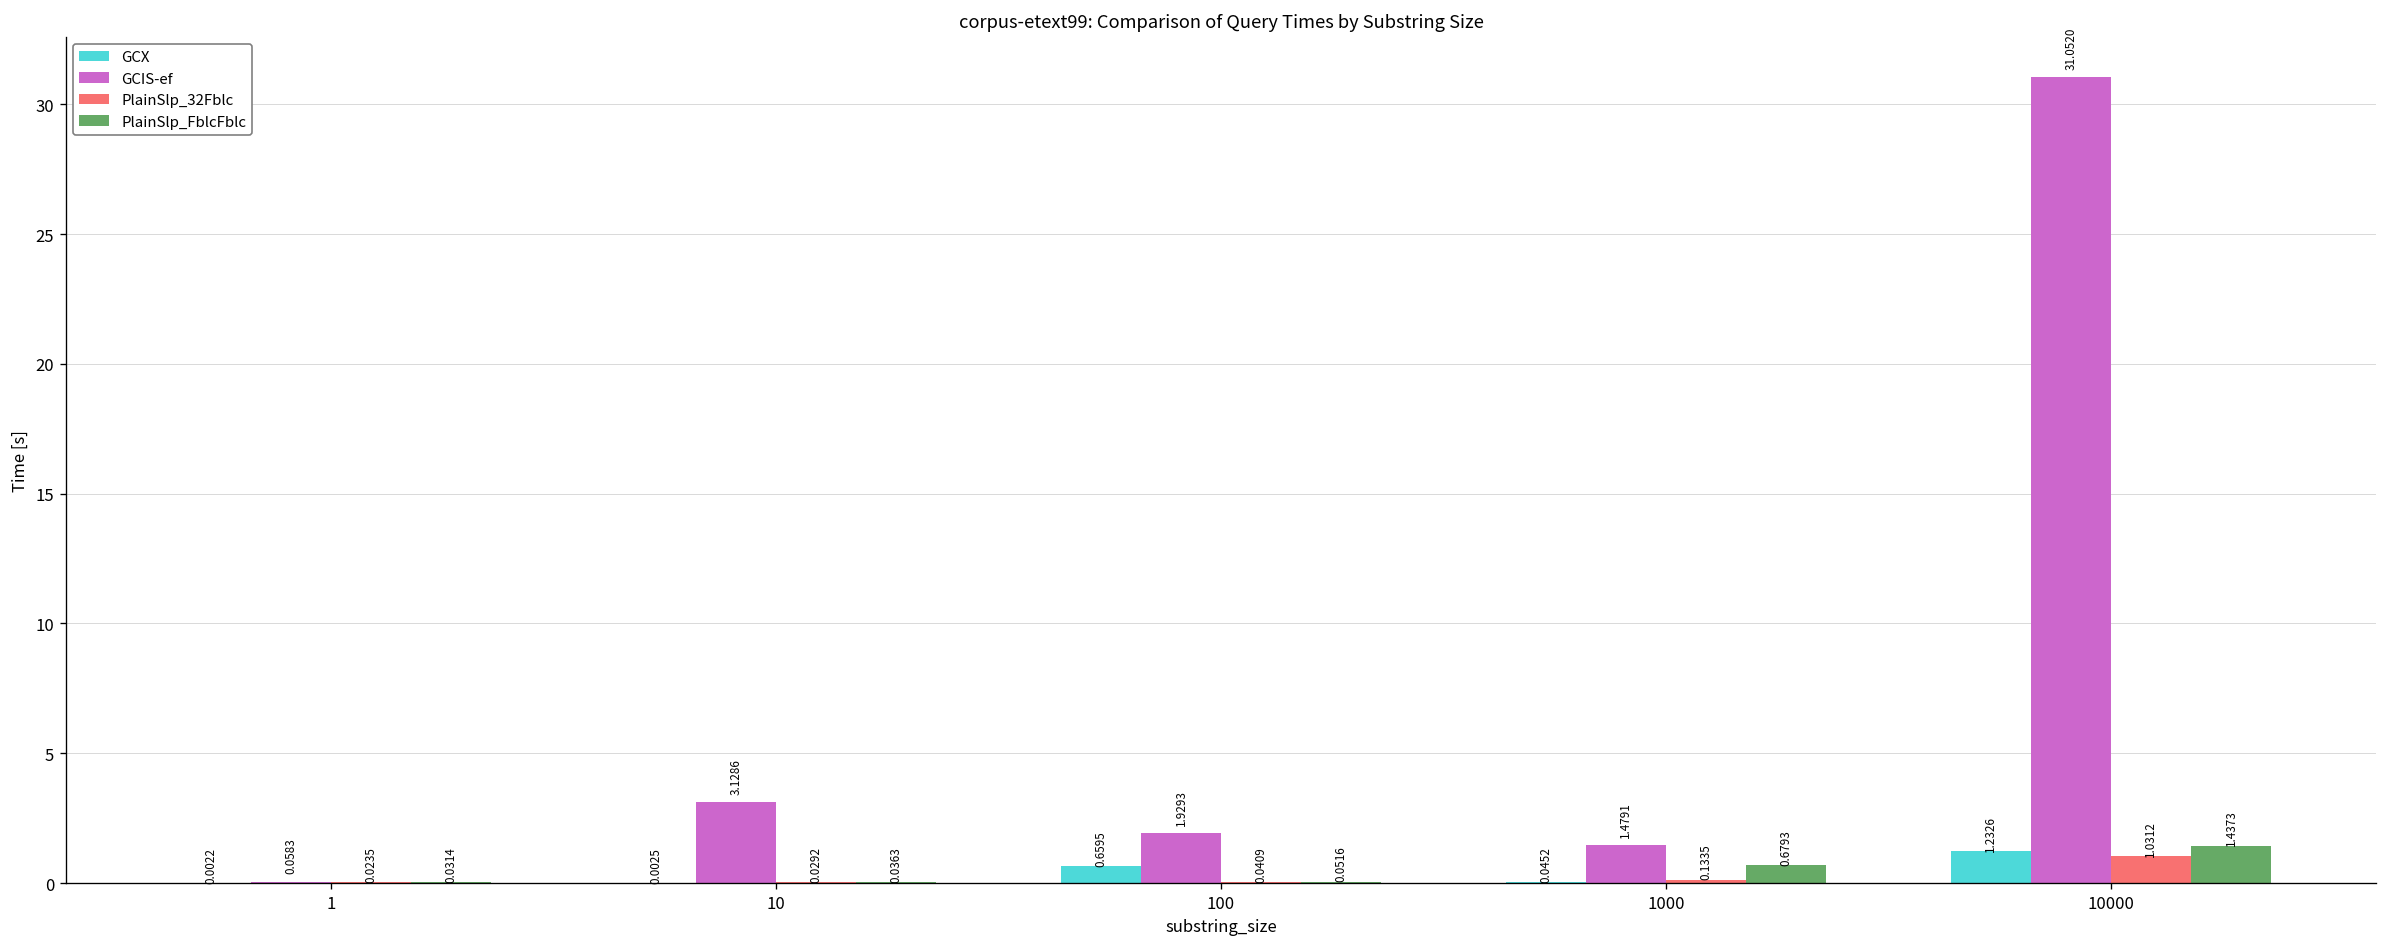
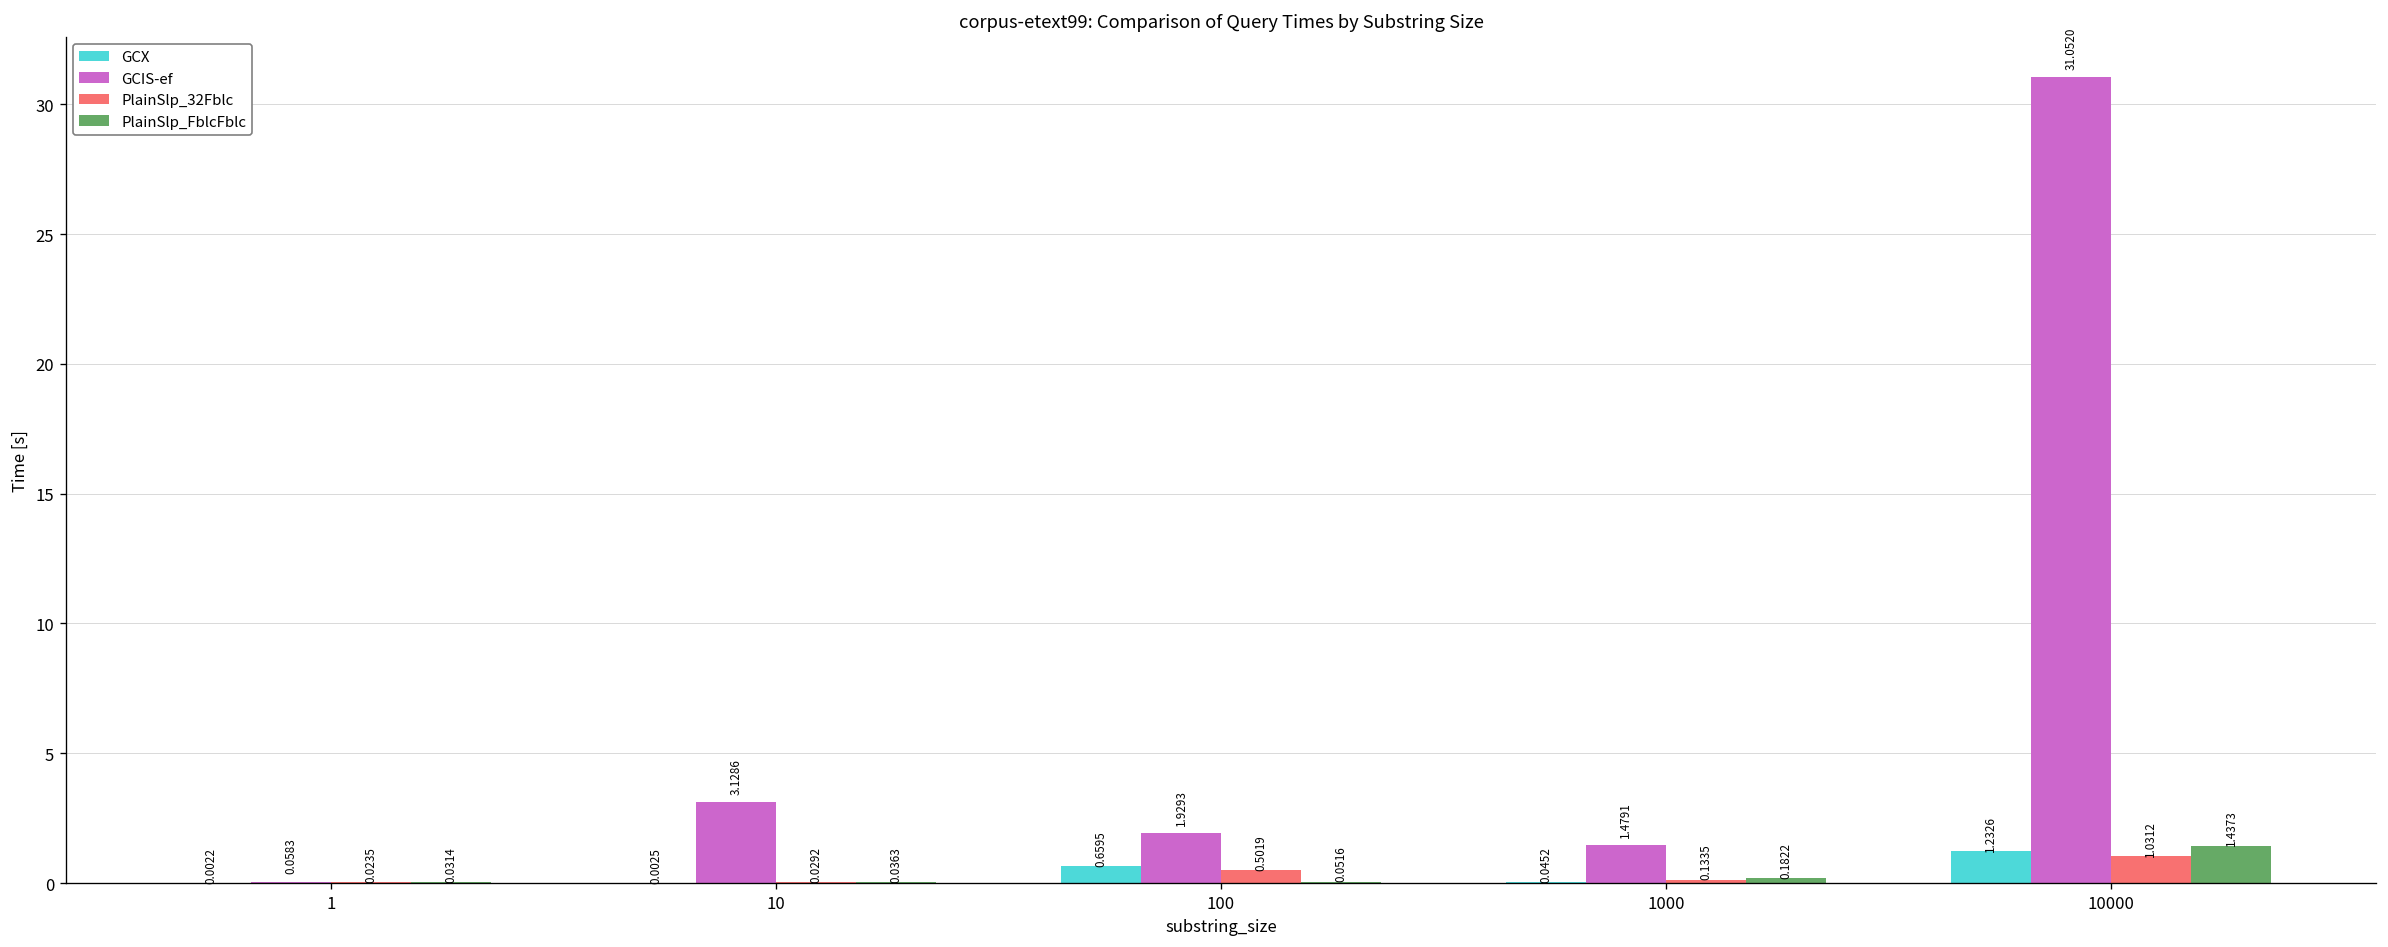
PlainSlp_32Fblc, 100: 0.0409 -> 0.5019
PlainSlp_FblcFblc, 1000: 0.6793 -> 0.1822
